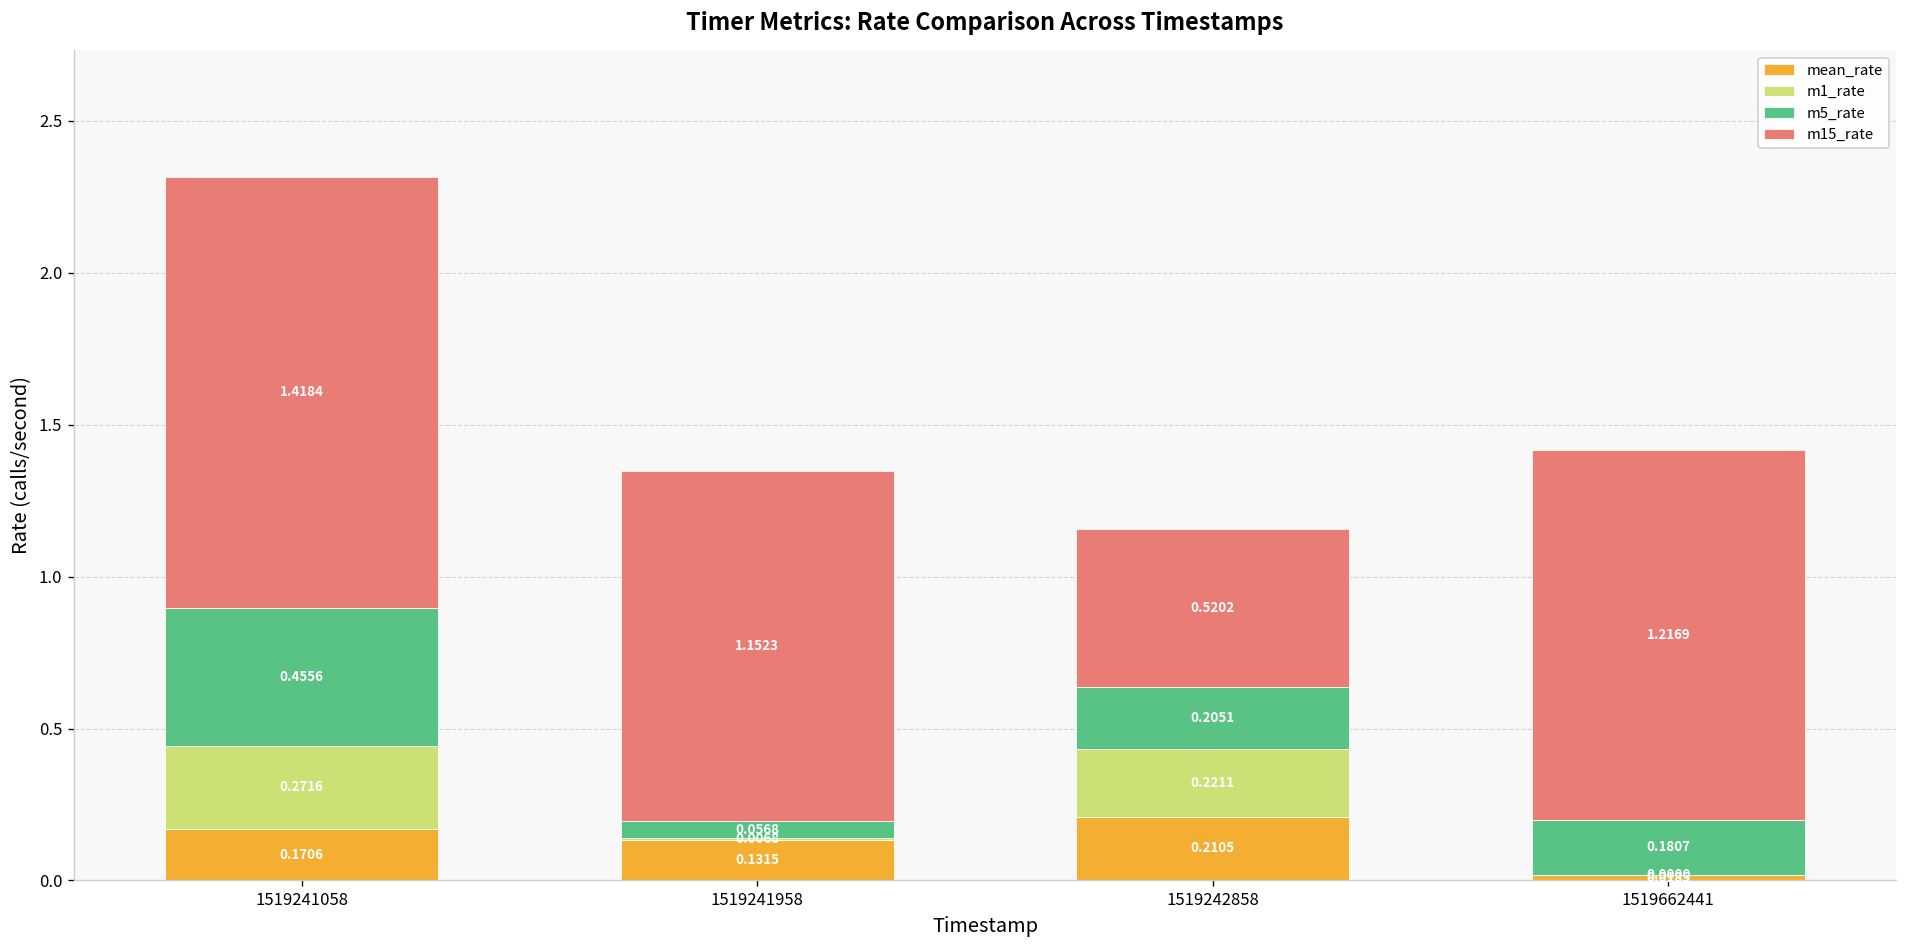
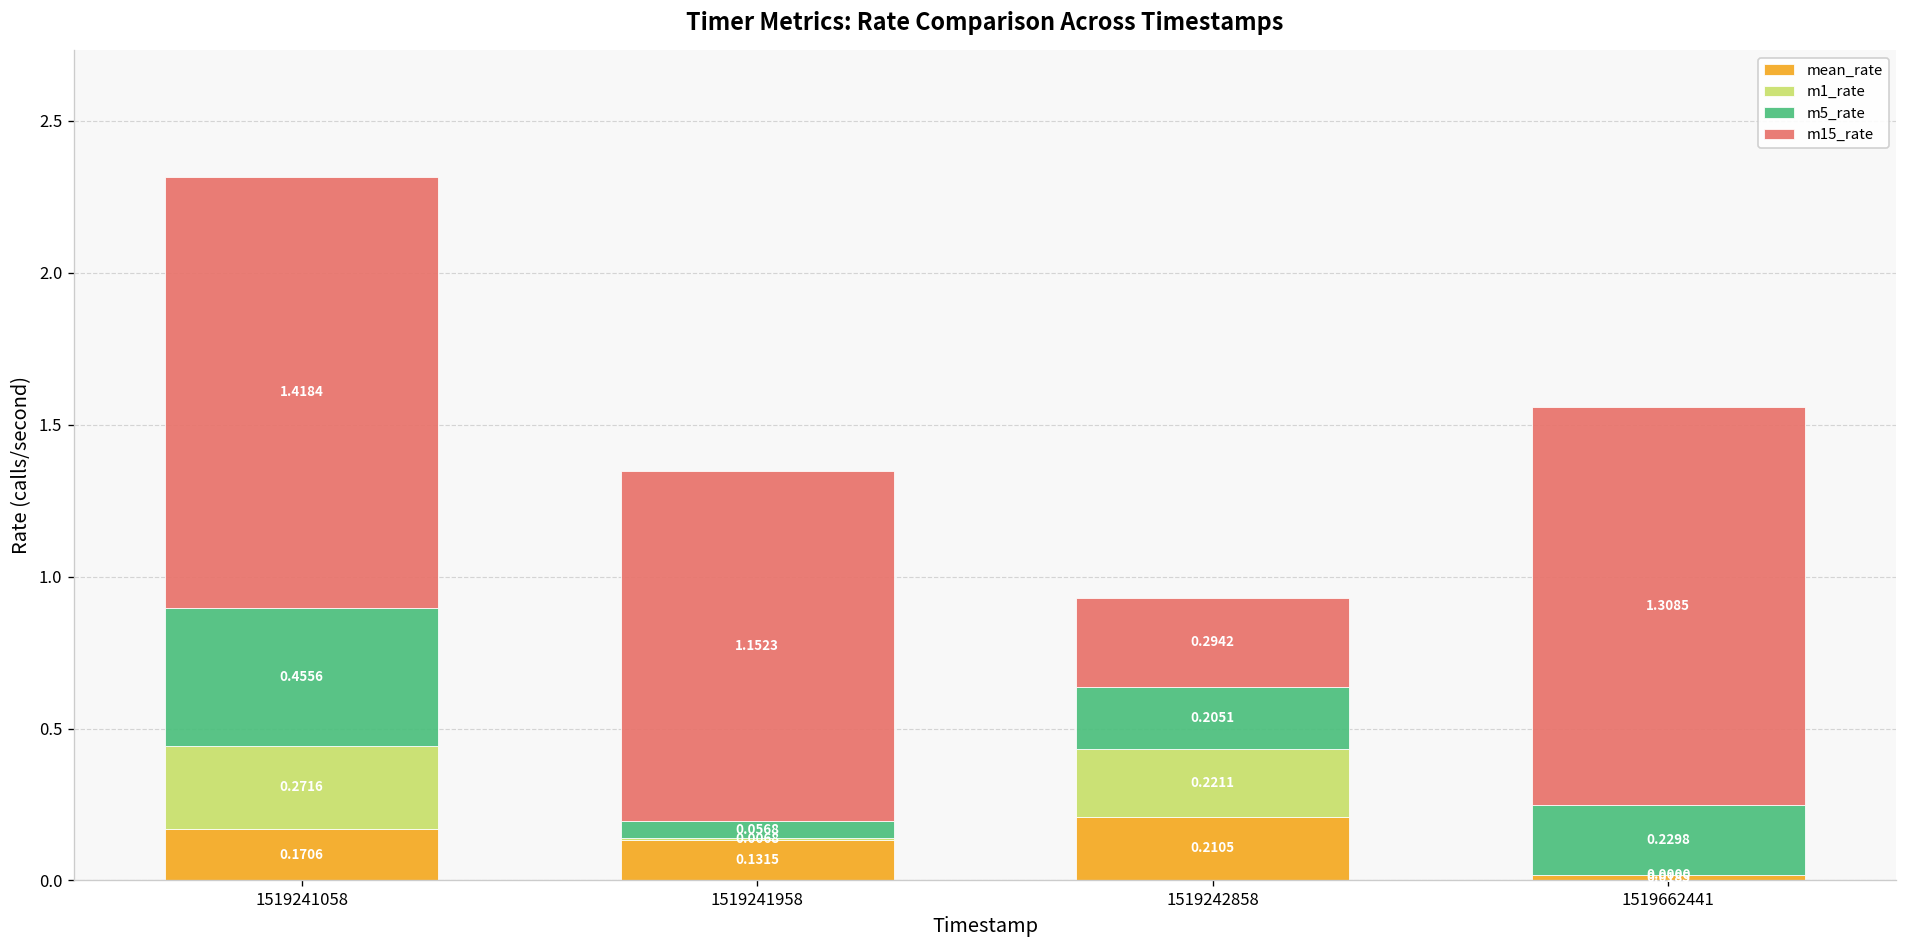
m15_rate, 1519242858: 0.5202 -> 0.2942
m5_rate, 1519662441: 0.1807 -> 0.2298
m15_rate, 1519662441: 1.2169 -> 1.3085
